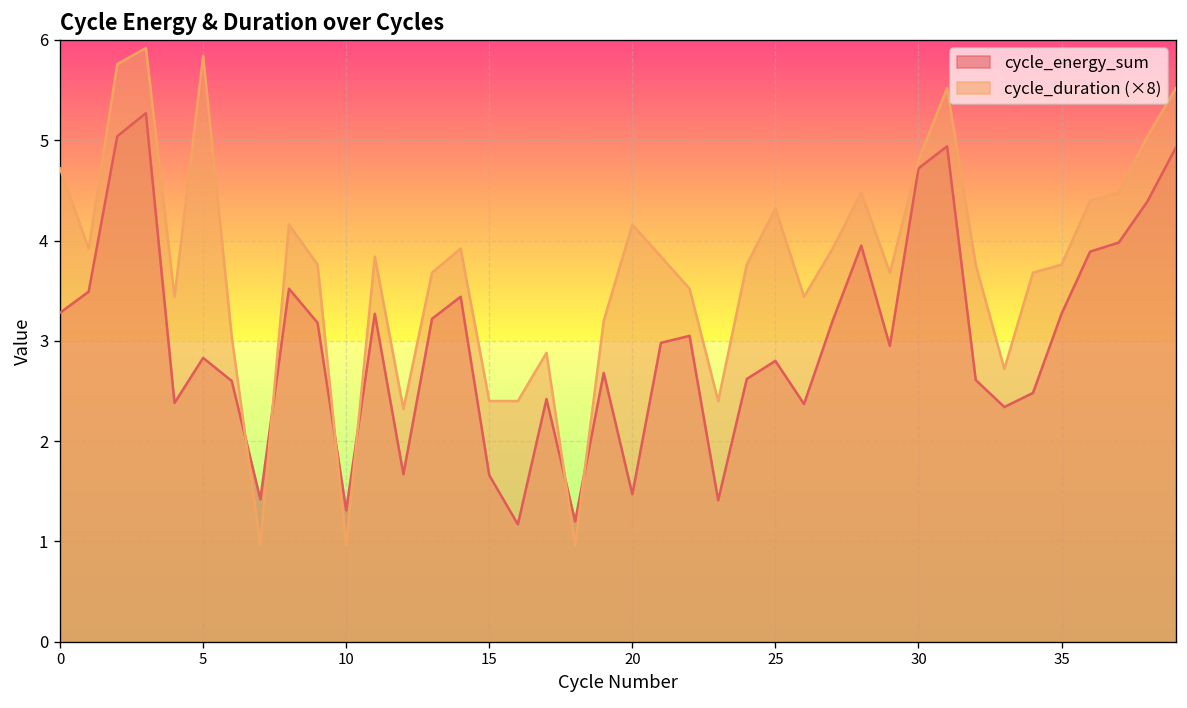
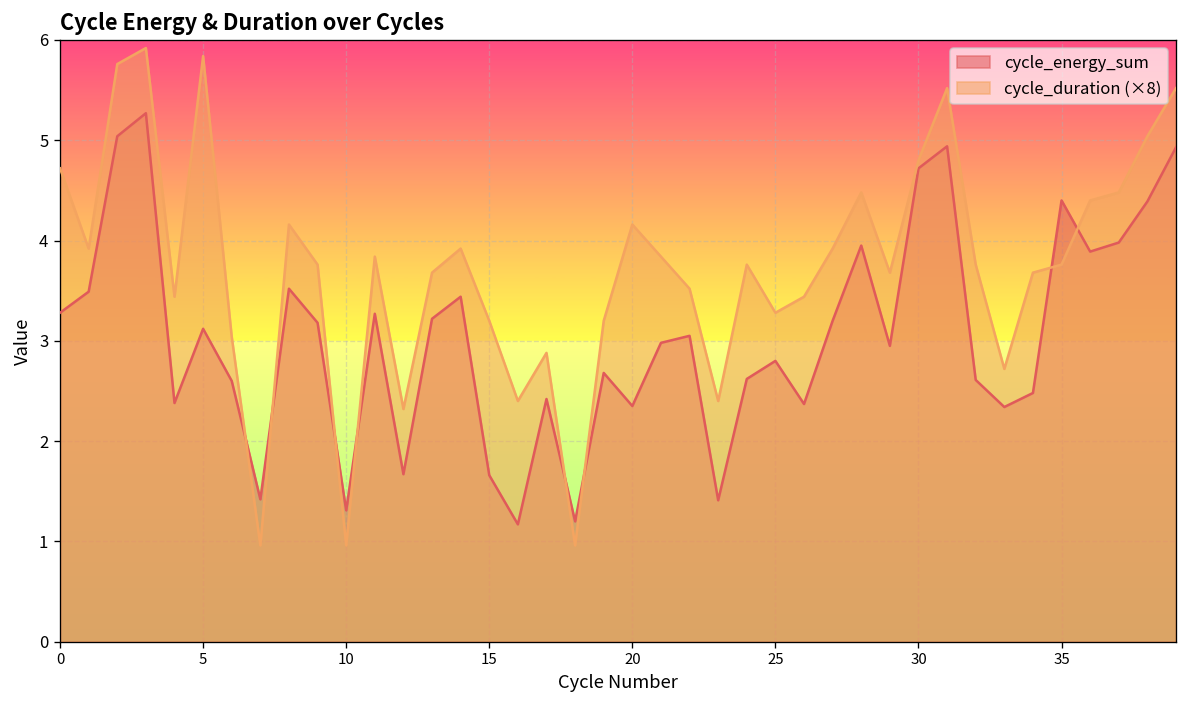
cycle_energy_sum, 5: 2.8 -> 3.1
cycle_duration (×8), 15: 2.4 -> 3.2
cycle_energy_sum, 20: 1.5 -> 2.4
cycle_duration (×8), 25: 4.3 -> 3.3
cycle_energy_sum, 35: 3.3 -> 4.4
